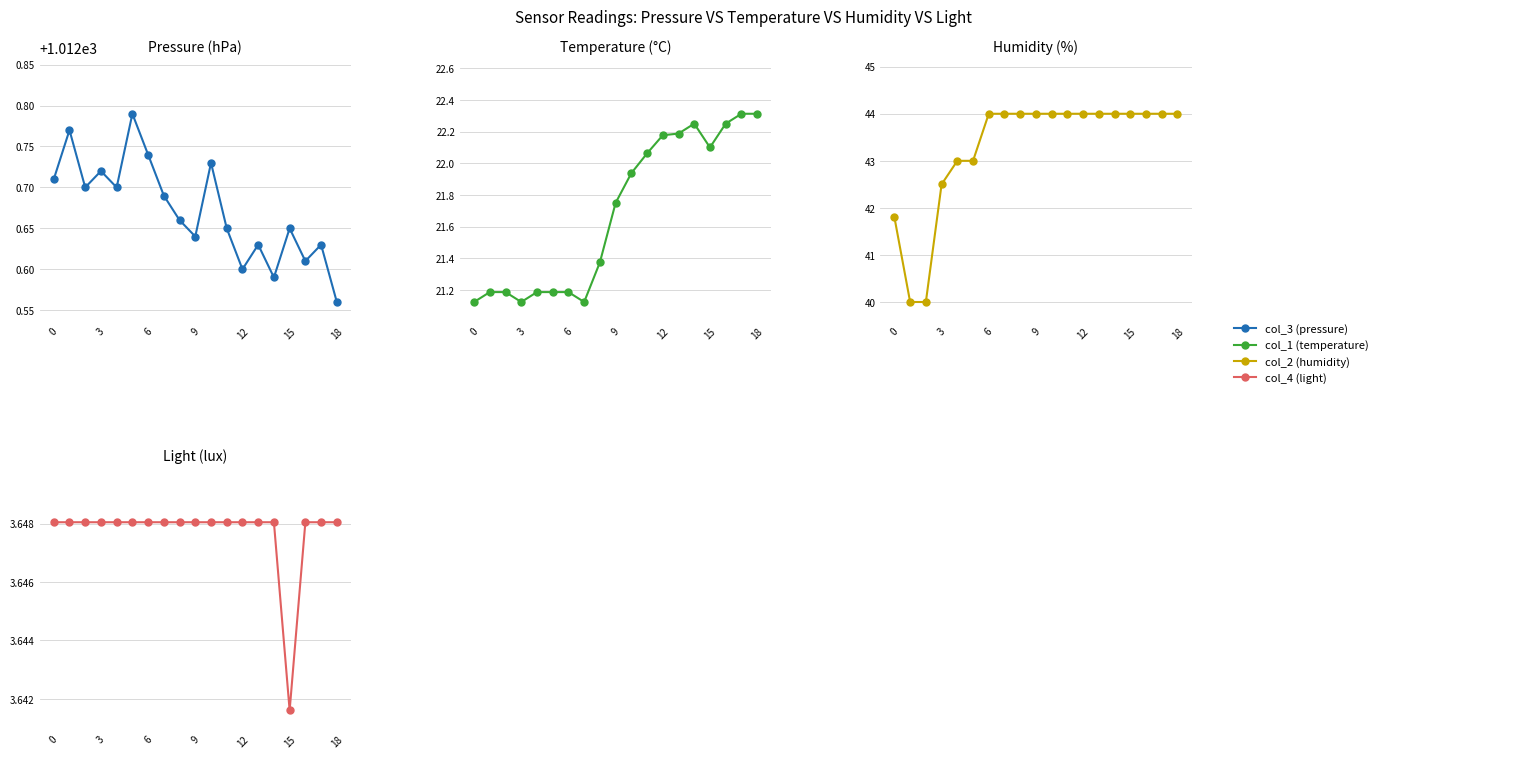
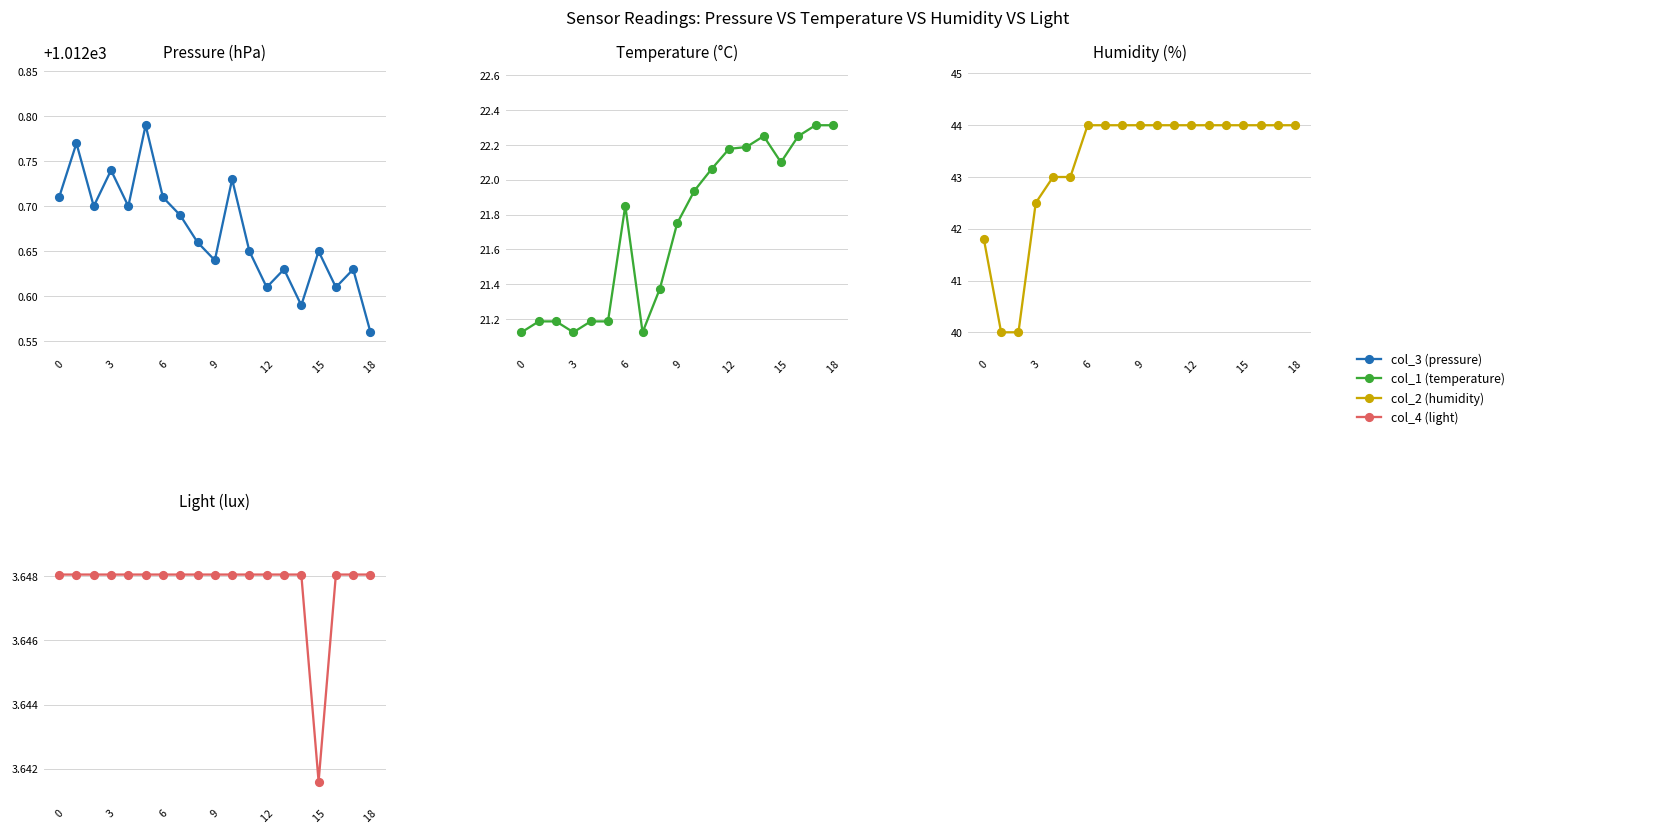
Pressure (hPa), 3: 1012.72 -> 1012.74
Pressure (hPa), 6: 1012.74 -> 1012.71
Pressure (hPa), 12: 1012.60 -> 1012.61
Temperature (°C), 6: 21.19 -> 21.85
